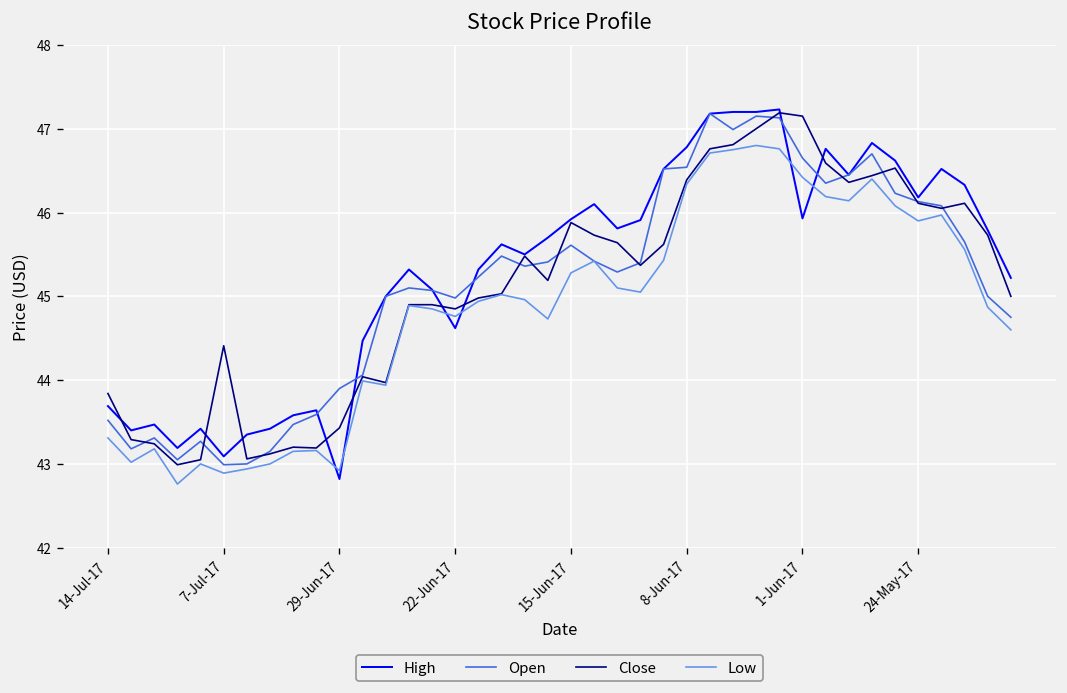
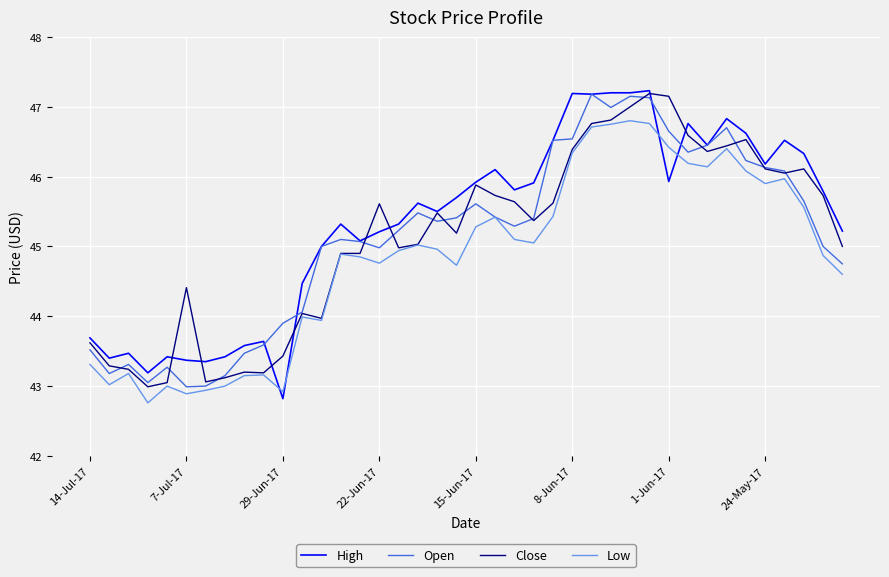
Close, 14-Jul-17: 43.8 -> 43.6
High, 7-Jul-17: 43.1 -> 43.4
High, 22-Jun-17: 44.6 -> 45.2
Close, 22-Jun-17: 44.9 -> 45.6
High, 8-Jun-17: 46.8 -> 47.2
